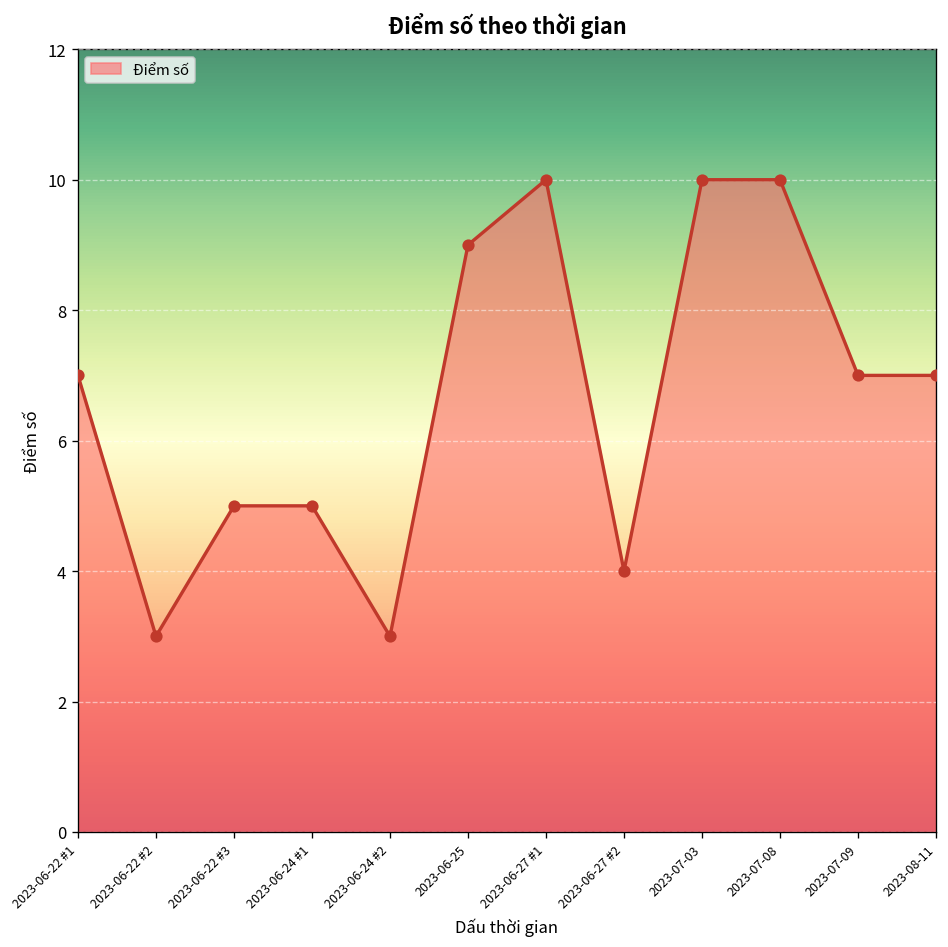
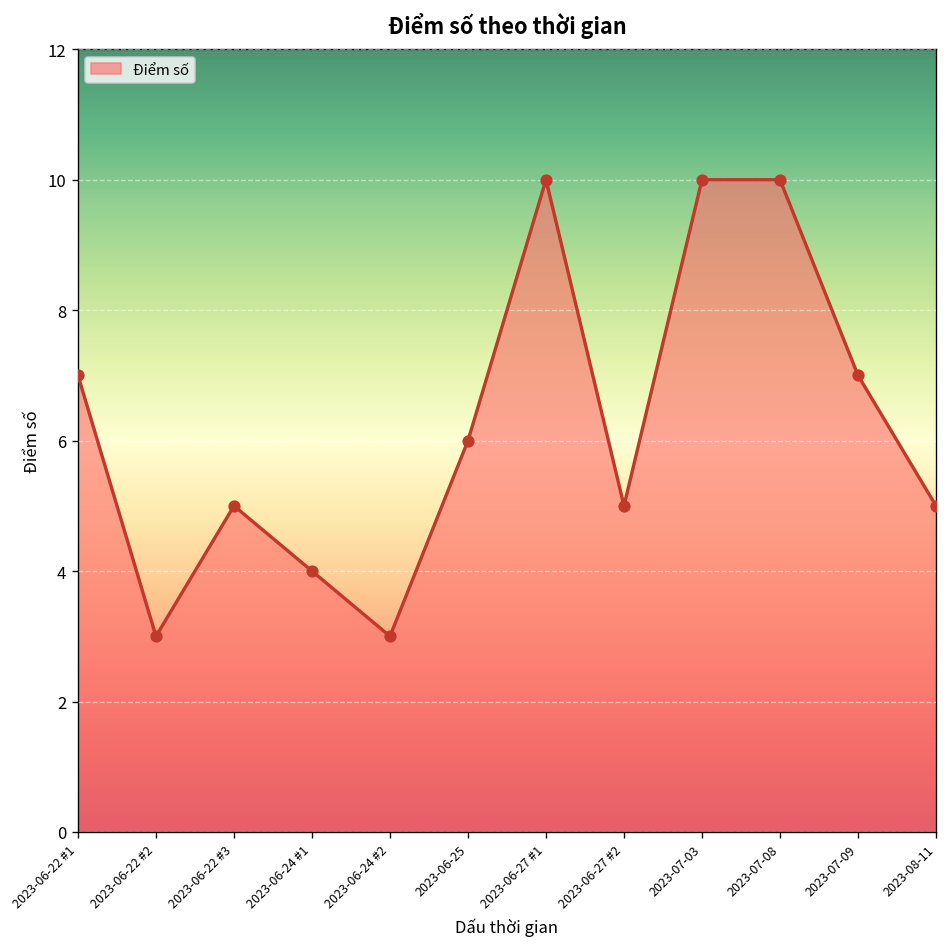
2023-06-24 #1: 5 -> 4
2023-06-25: 9 -> 6
2023-06-27 #2: 4 -> 5
2023-08-11: 7 -> 5
